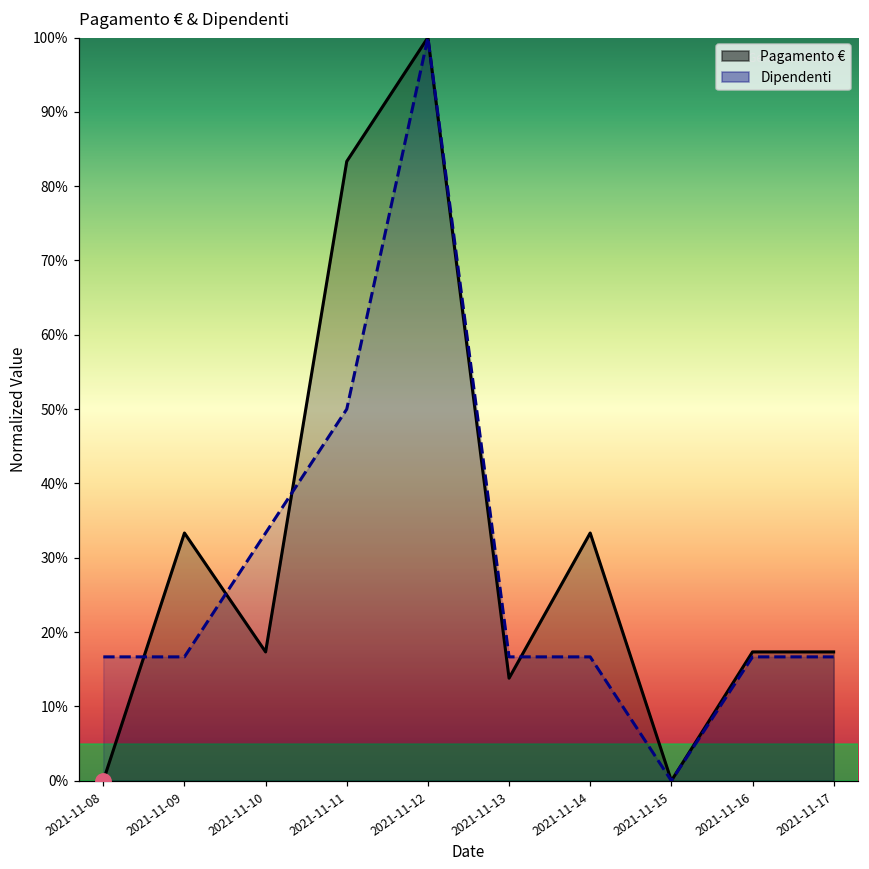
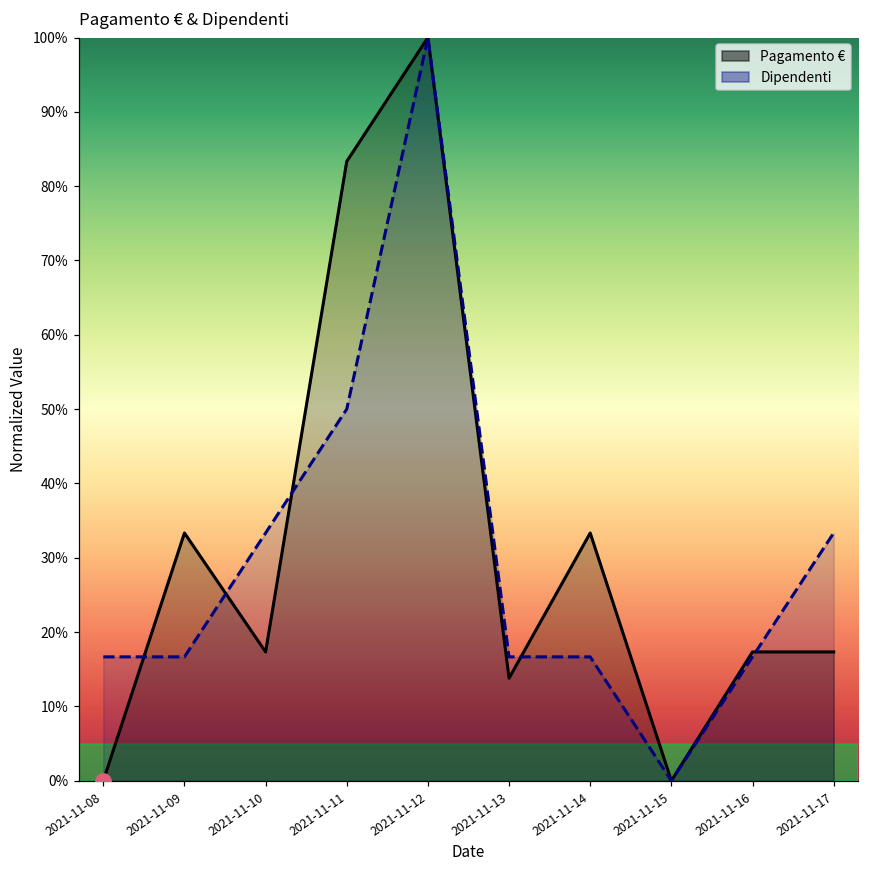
Dipendenti, 2021-11-17: 17% -> 33%
